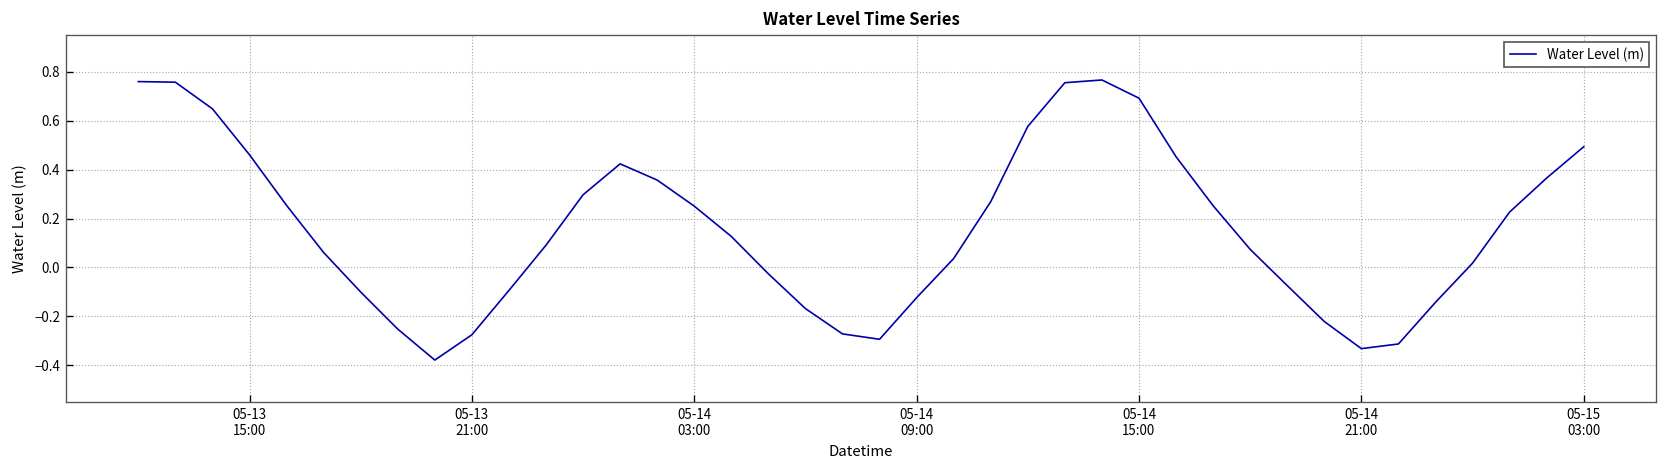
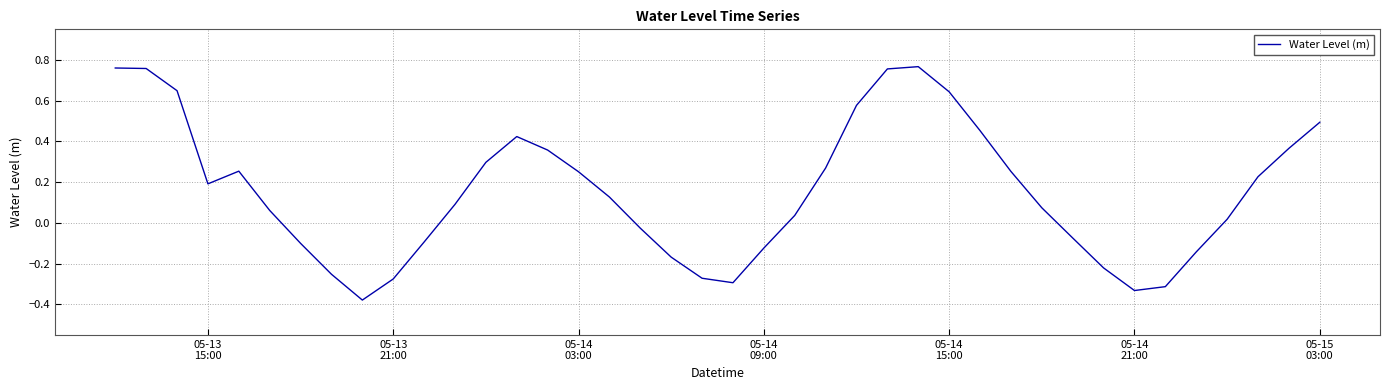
05-13 15:00: 0.46 -> 0.19
05-14 15:00: 0.69 -> 0.64
